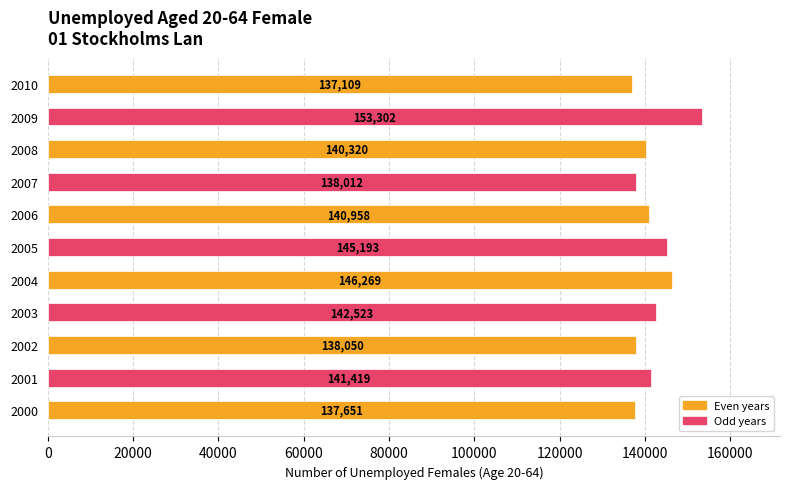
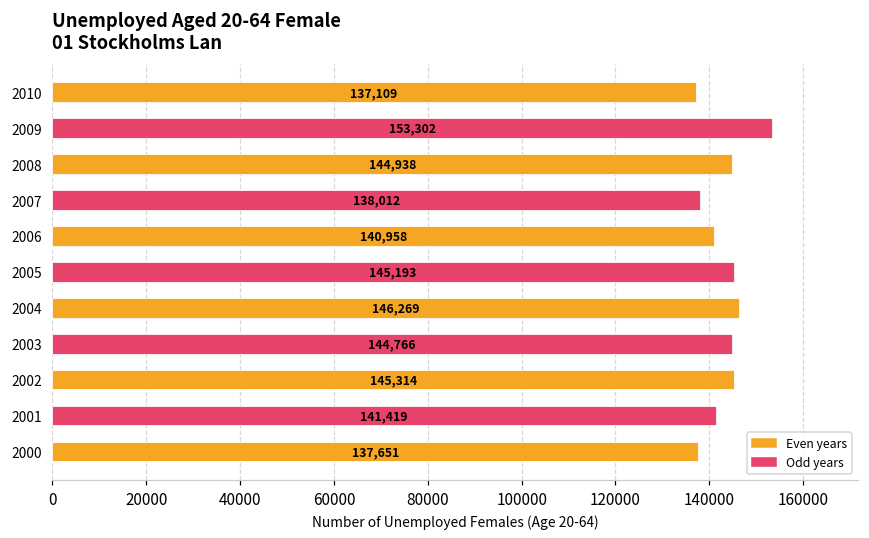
2008: 140,320 -> 144,938
2003: 142,523 -> 144,766
2002: 138,050 -> 145,314
